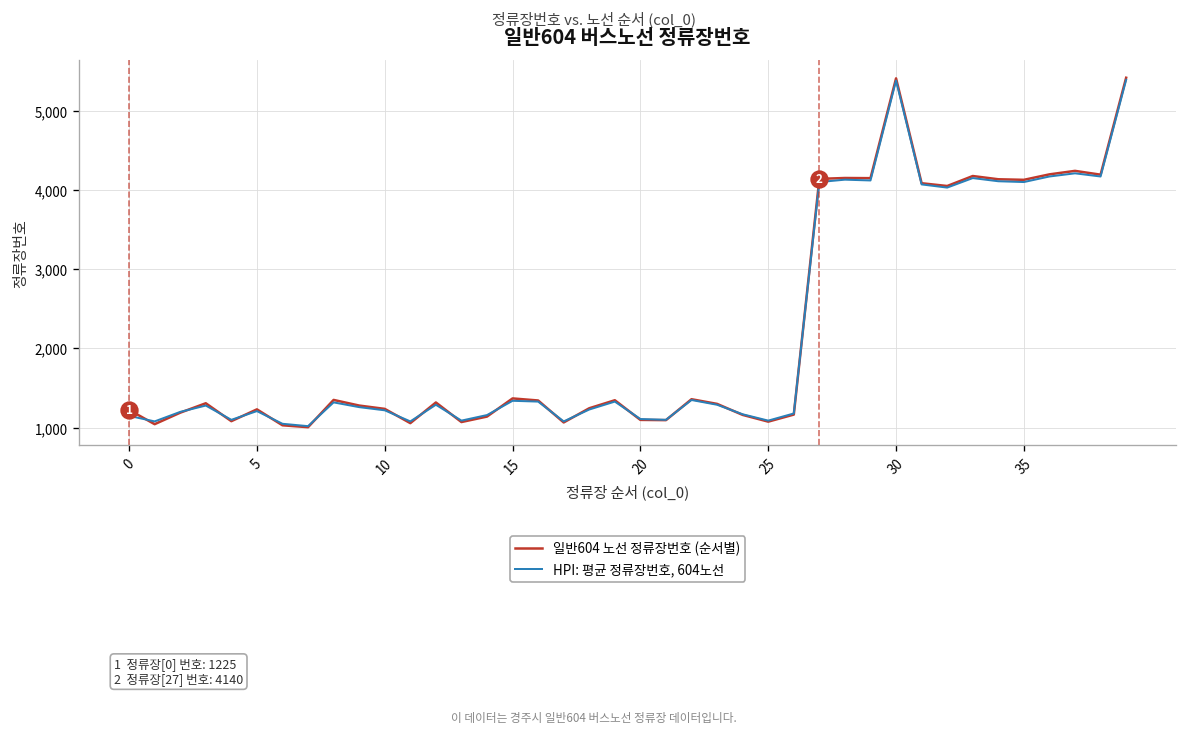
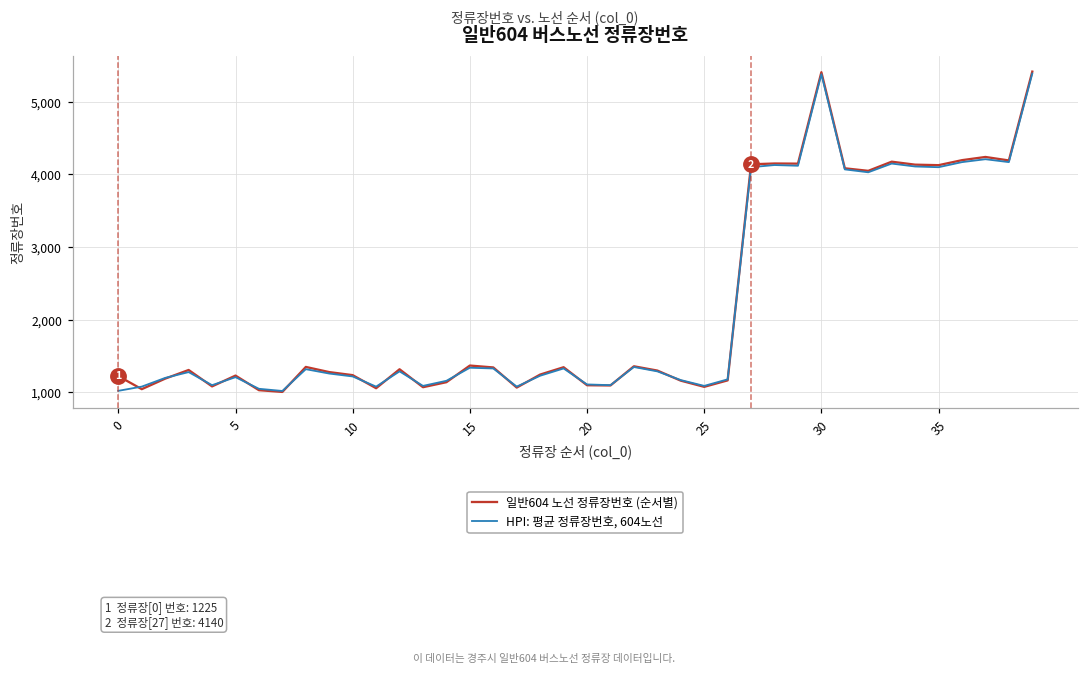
HPI: 평균 정류장번호, 604노선, 0: 1,200 -> 1,000
